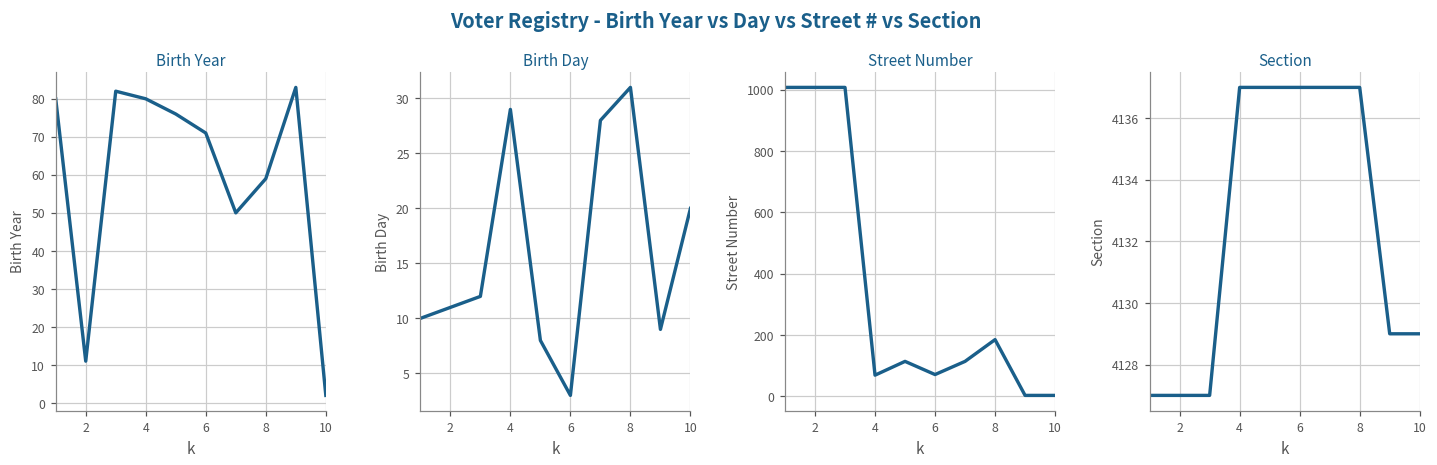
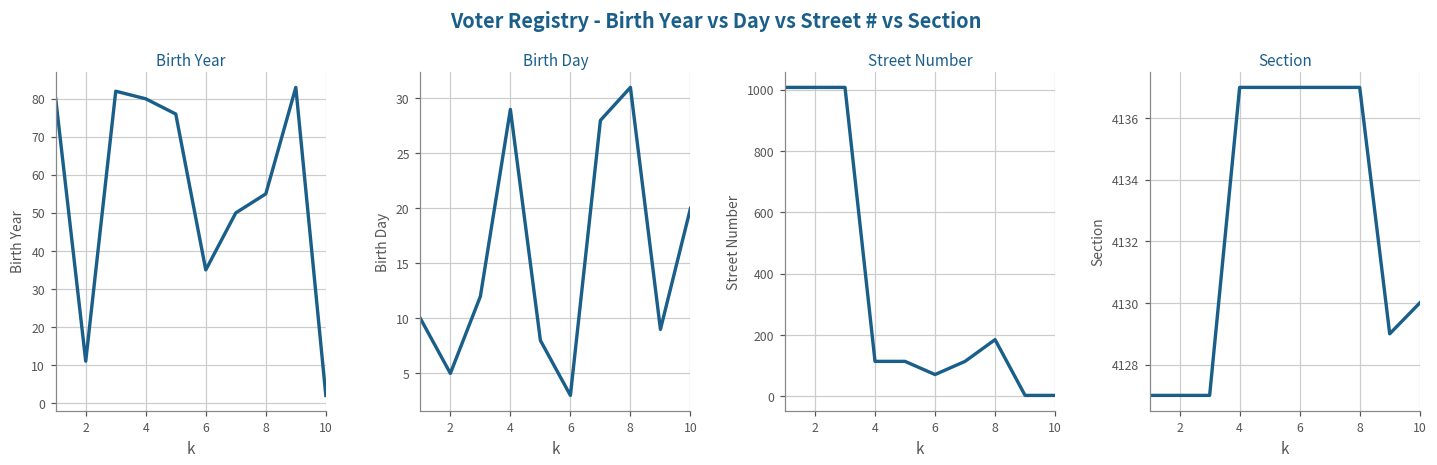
Birth Year, 6: 71 -> 35
Birth Year, 8: 59 -> 55
Birth Day, 2: 11 -> 5
Street Number, 4: 70 -> 110
Section, 10: 4129 -> 4130
